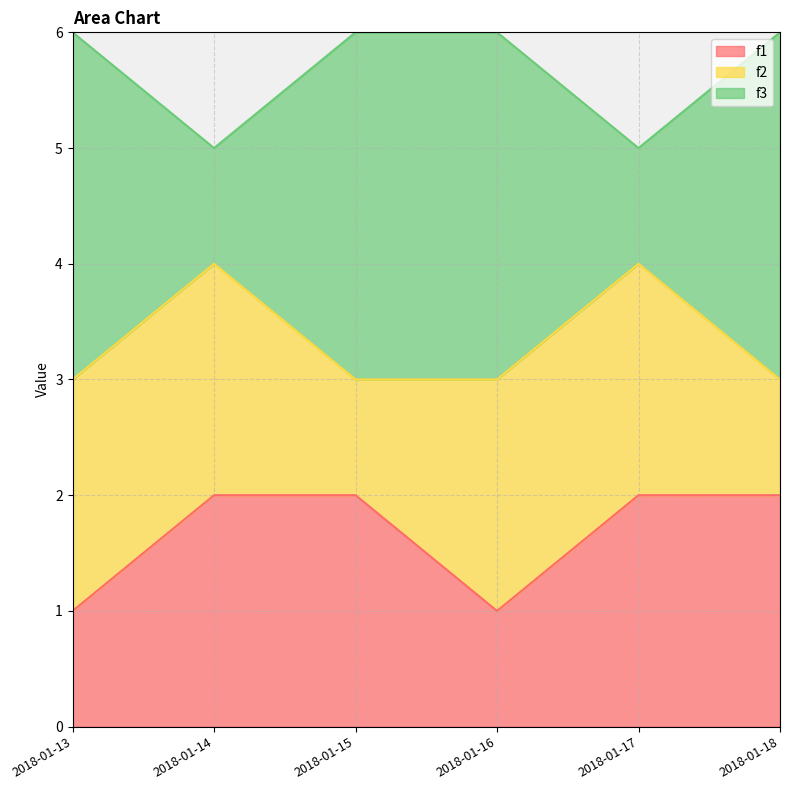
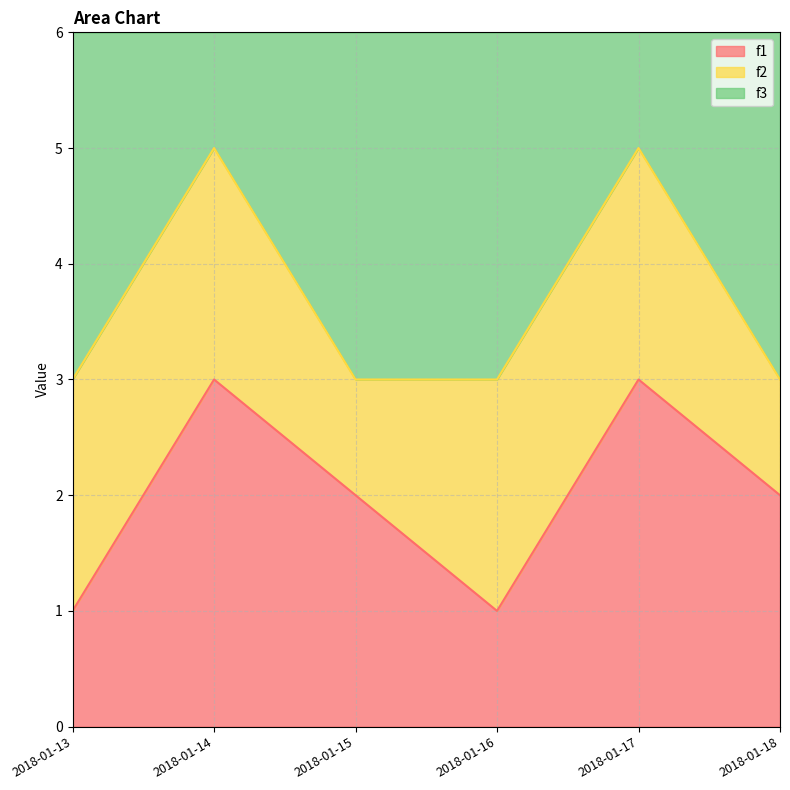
f1, 2018-01-14: 2 -> 3
f1, 2018-01-17: 2 -> 3
